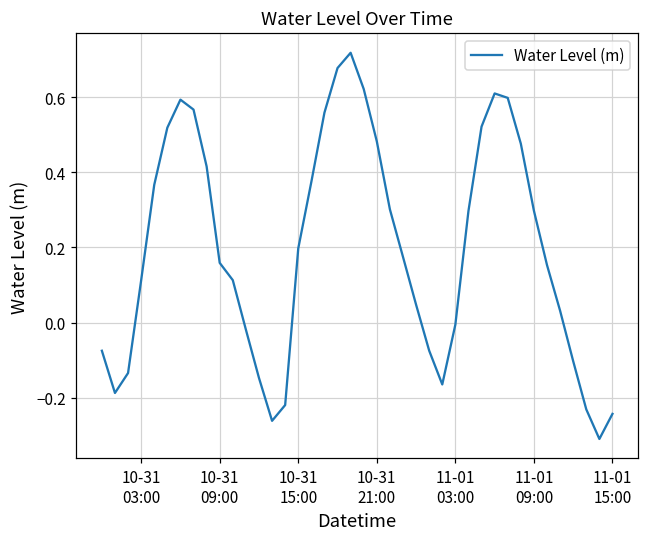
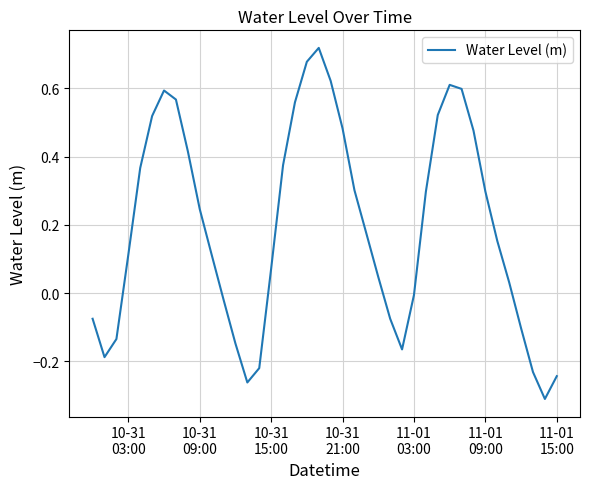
10-31 09:00: 0.16 -> 0.25
10-31 15:00: 0.20 -> 0.07
